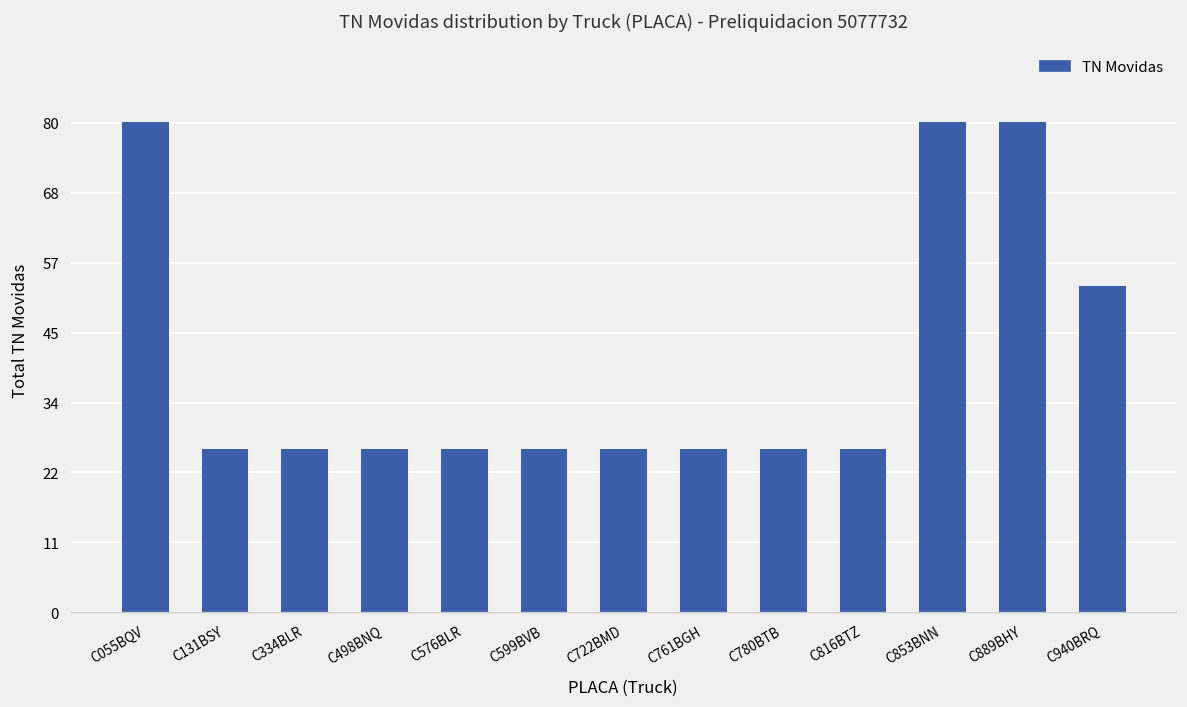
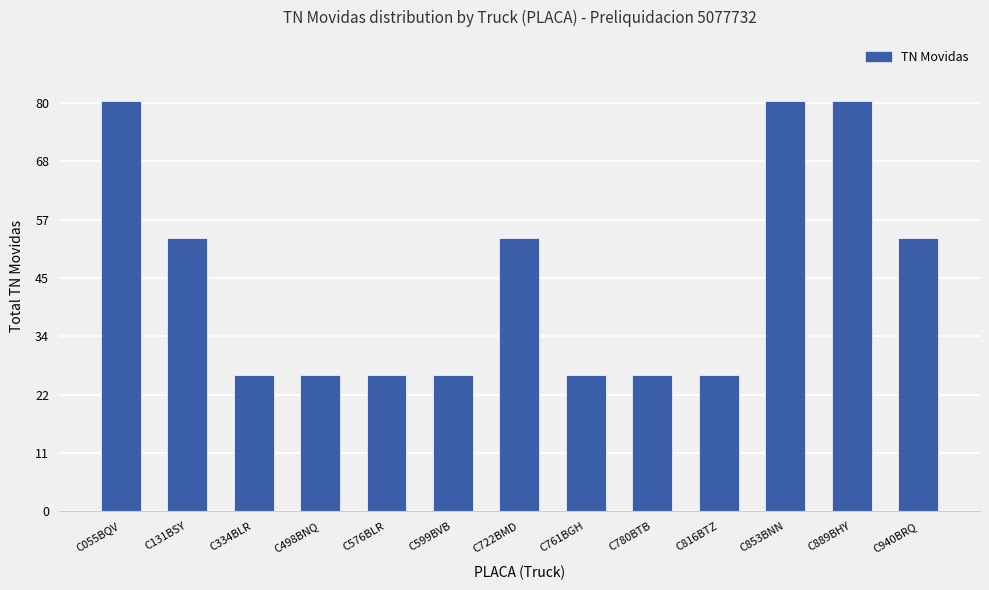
C131BSY: 27 -> 54
C722BMD: 27 -> 54
